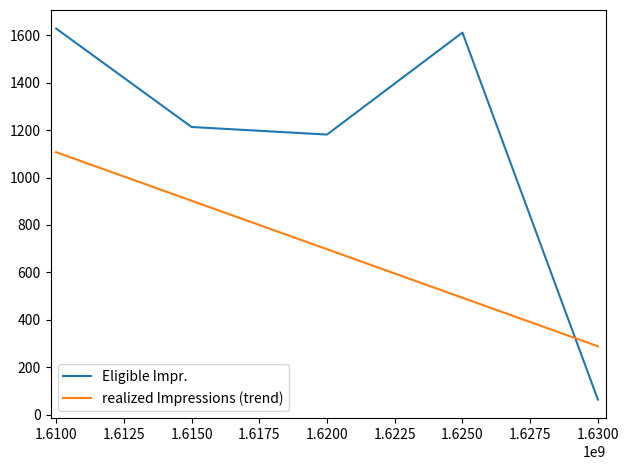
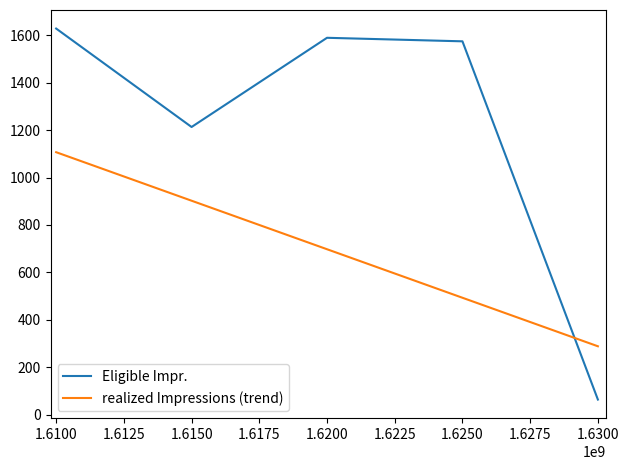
Eligible Impr., 1.6200: 1180 -> 1590
Eligible Impr., 1.6250: 1610 -> 1570
